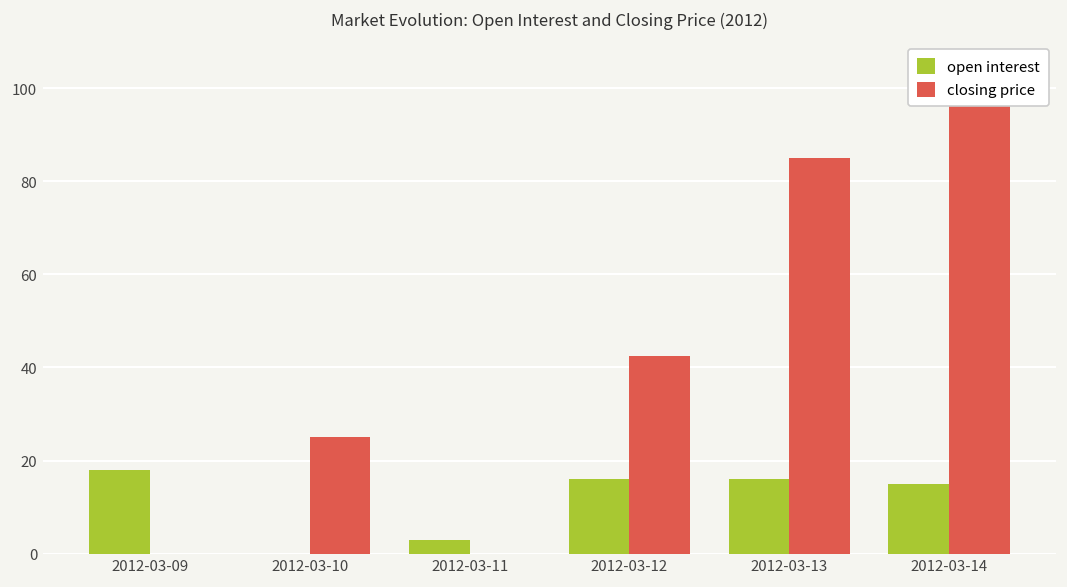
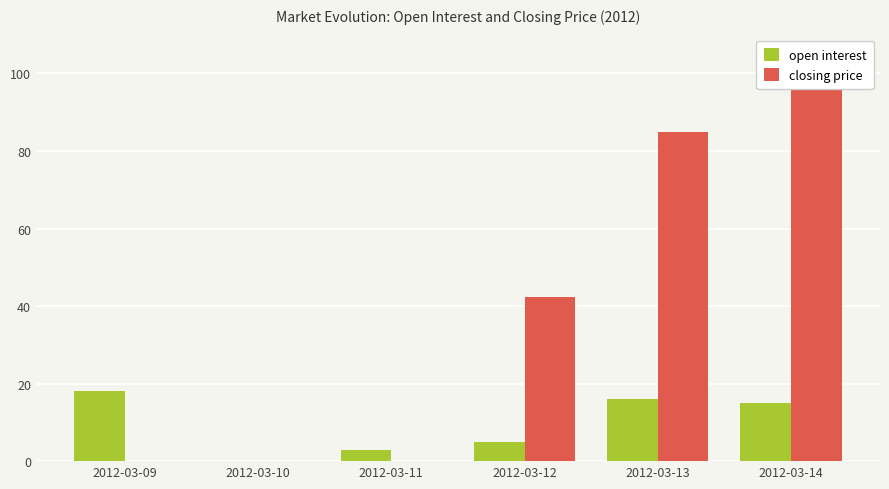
closing price, 2012-03-10: 25 -> 0
open interest, 2012-03-12: 16 -> 5
